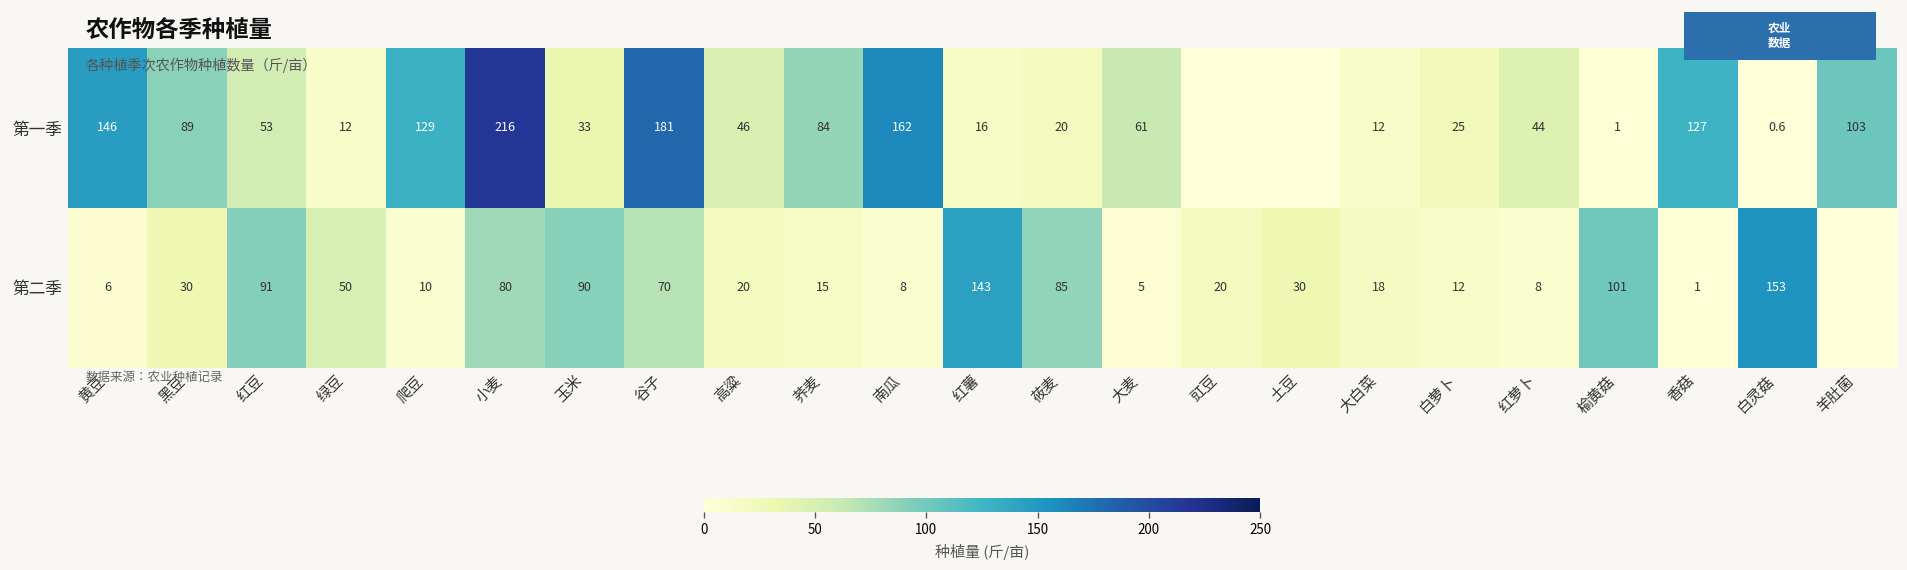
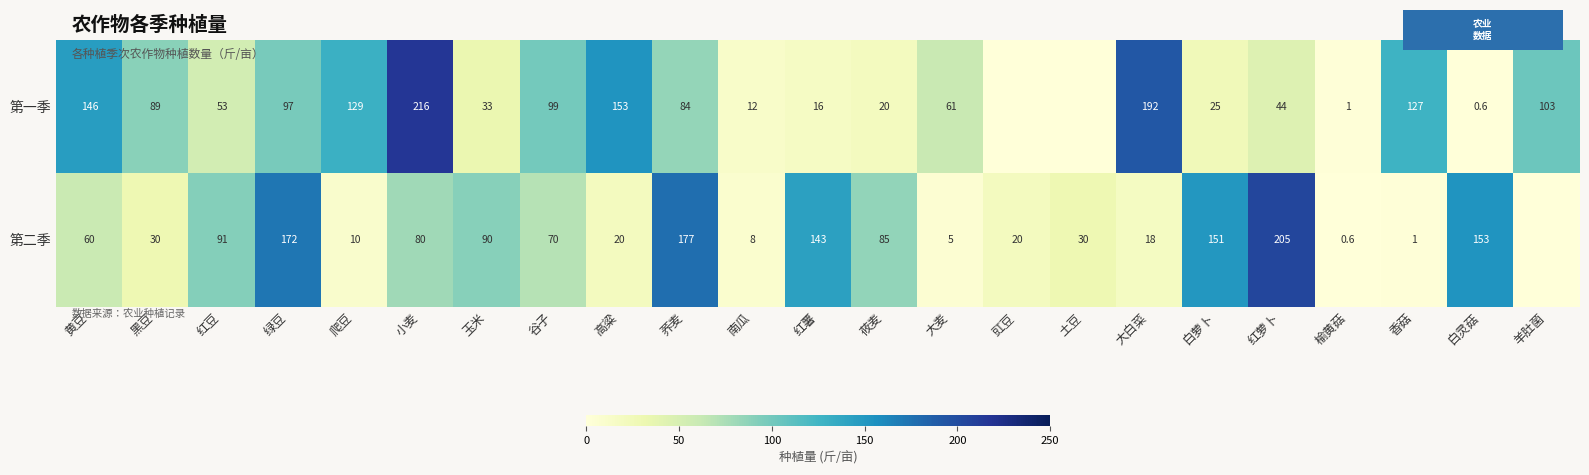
第一季, 绿豆: 12 -> 97
第一季, 谷子: 181 -> 99
第一季, 高粱: 46 -> 153
第一季, 南瓜: 162 -> 12
第一季, 大白菜: 12 -> 192
第二季, 黄豆: 6 -> 60
第二季, 绿豆: 50 -> 172
第二季, 荞麦: 15 -> 177
第二季, 白萝卜: 12 -> 151
第二季, 红萝卜: 8 -> 205
第二季, 榆黄菇: 101 -> 0.6
